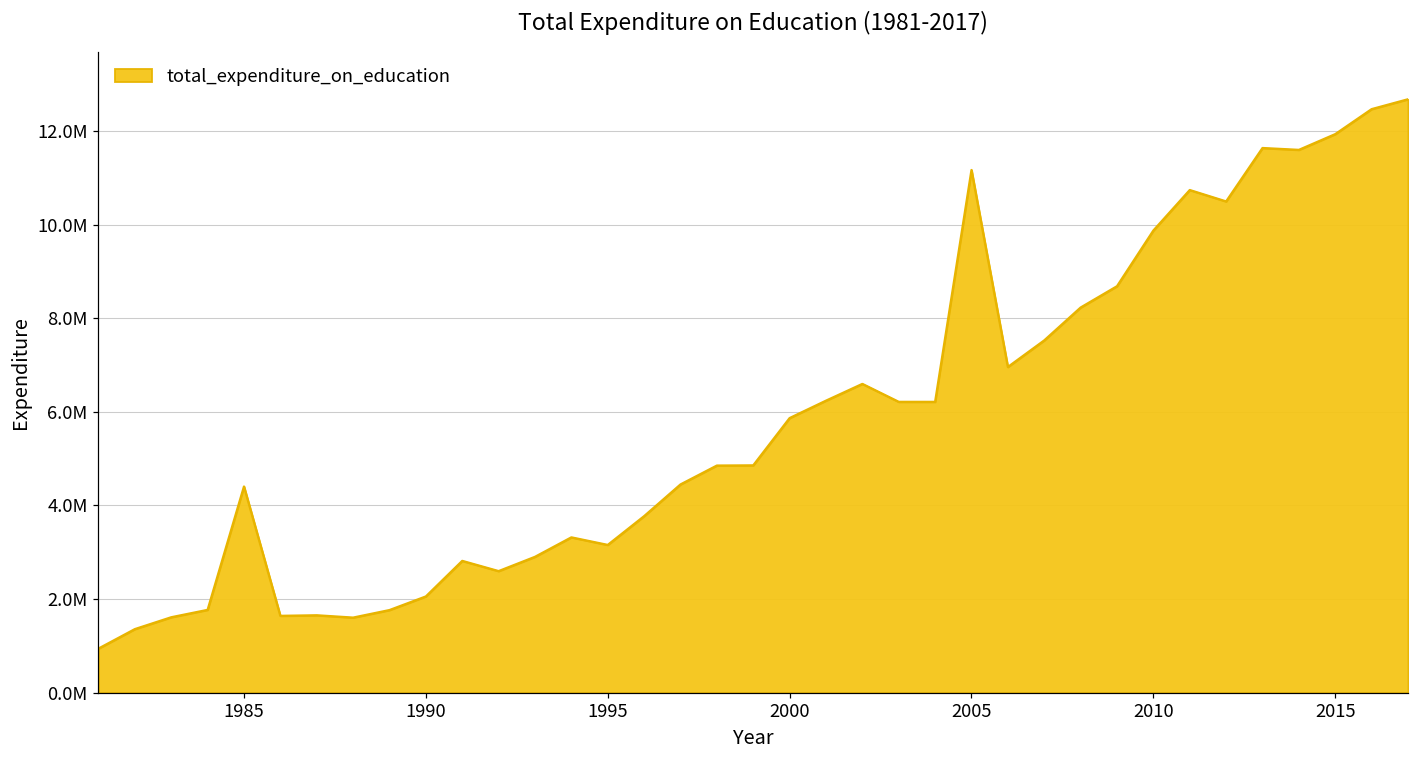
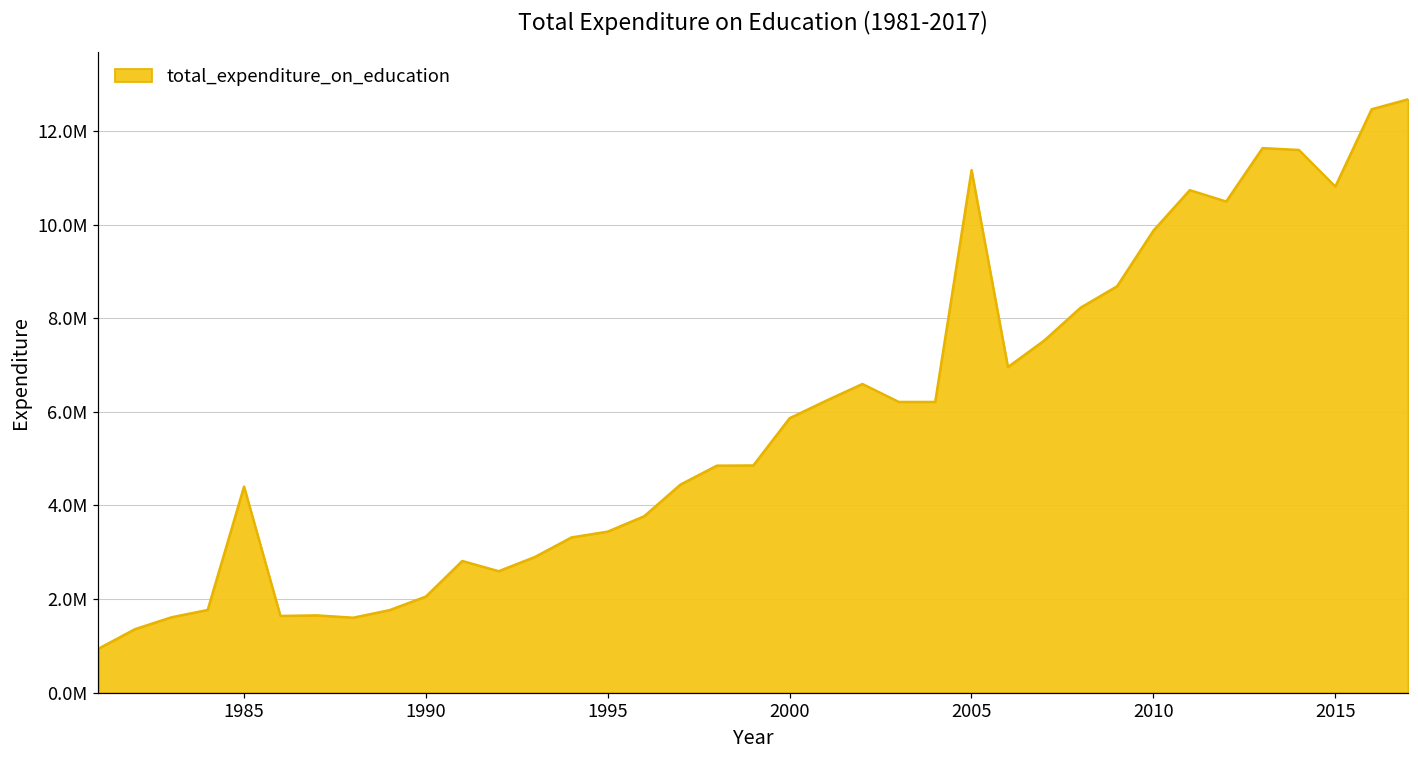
1995: 3200000 -> 3400000
2015: 11900000 -> 10800000
